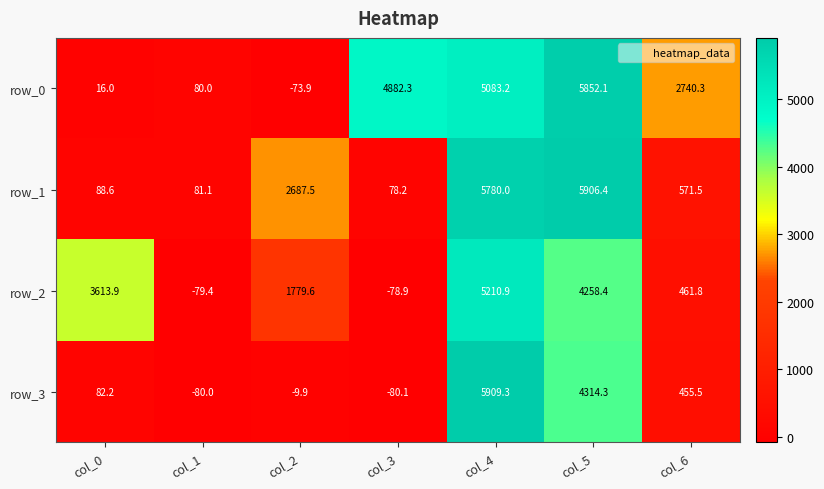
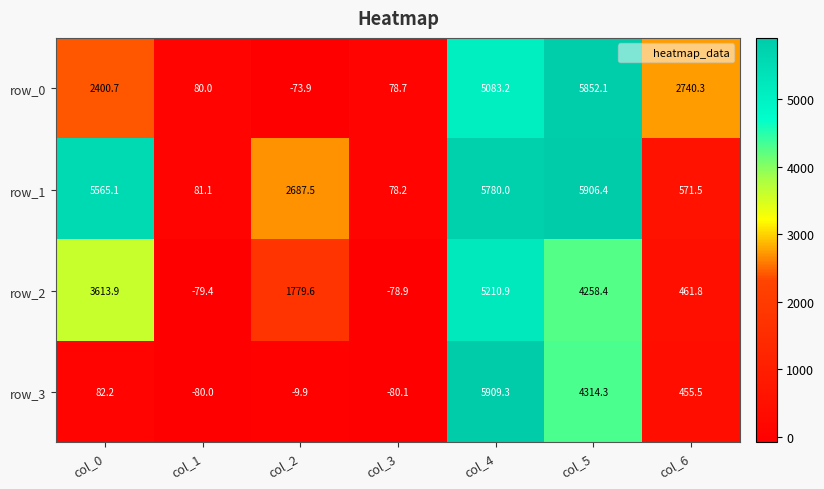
row_0, col_0: 16.0 -> 2400.7
row_0, col_3: 4882.3 -> 78.7
row_1, col_0: 88.6 -> 5565.1
